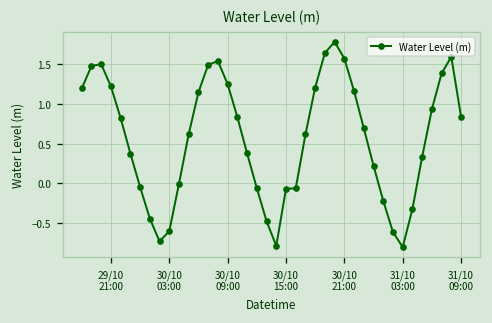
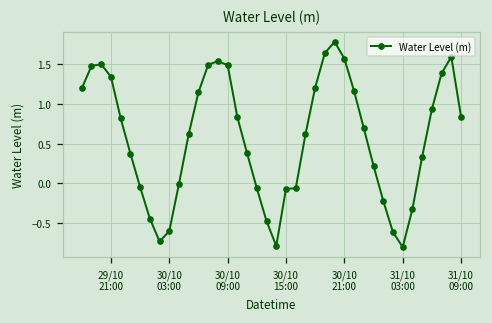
29/10 21:00: 1.2 -> 1.3
30/10 09:00: 1.2 -> 1.5
